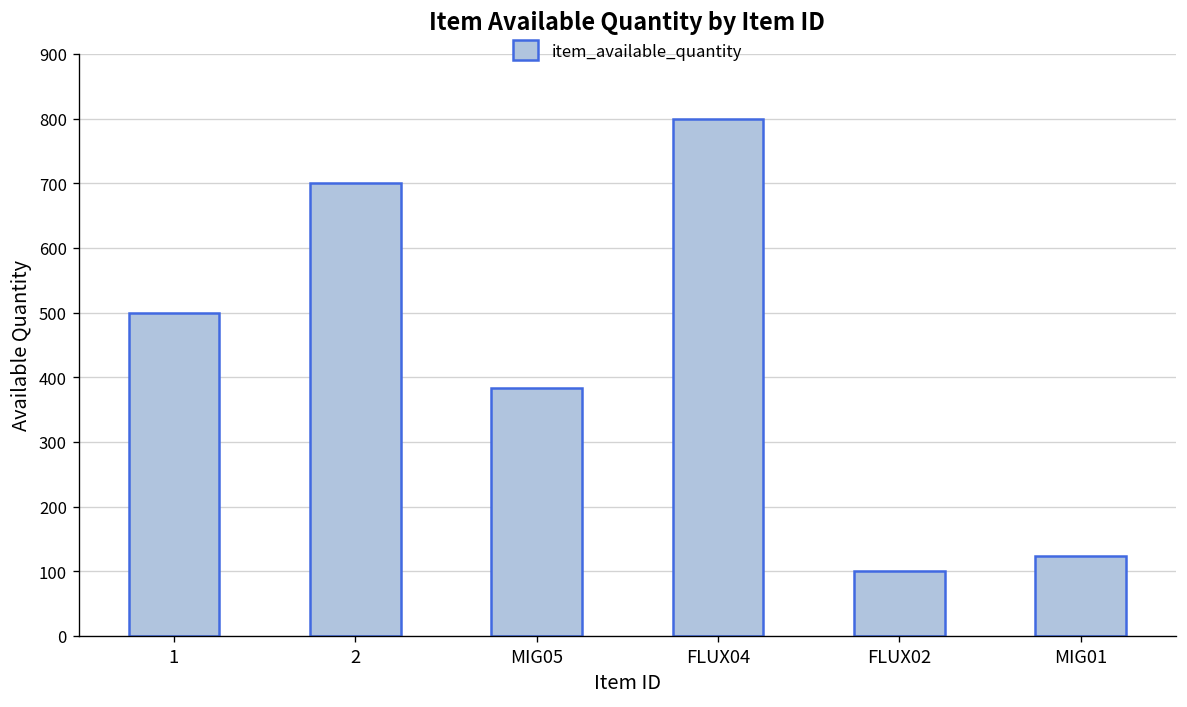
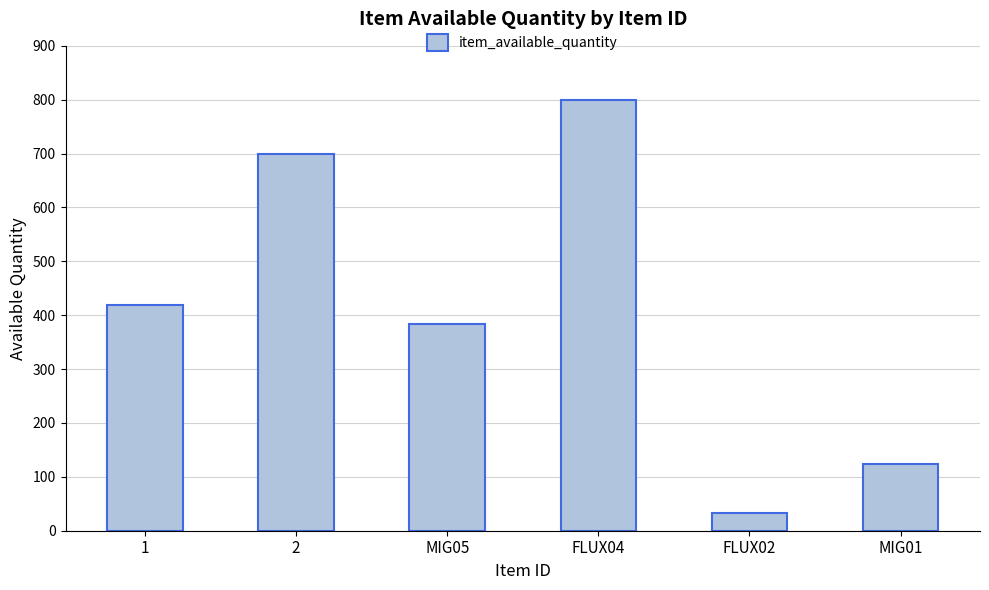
1: 500 -> 420
FLUX02: 100 -> 30
